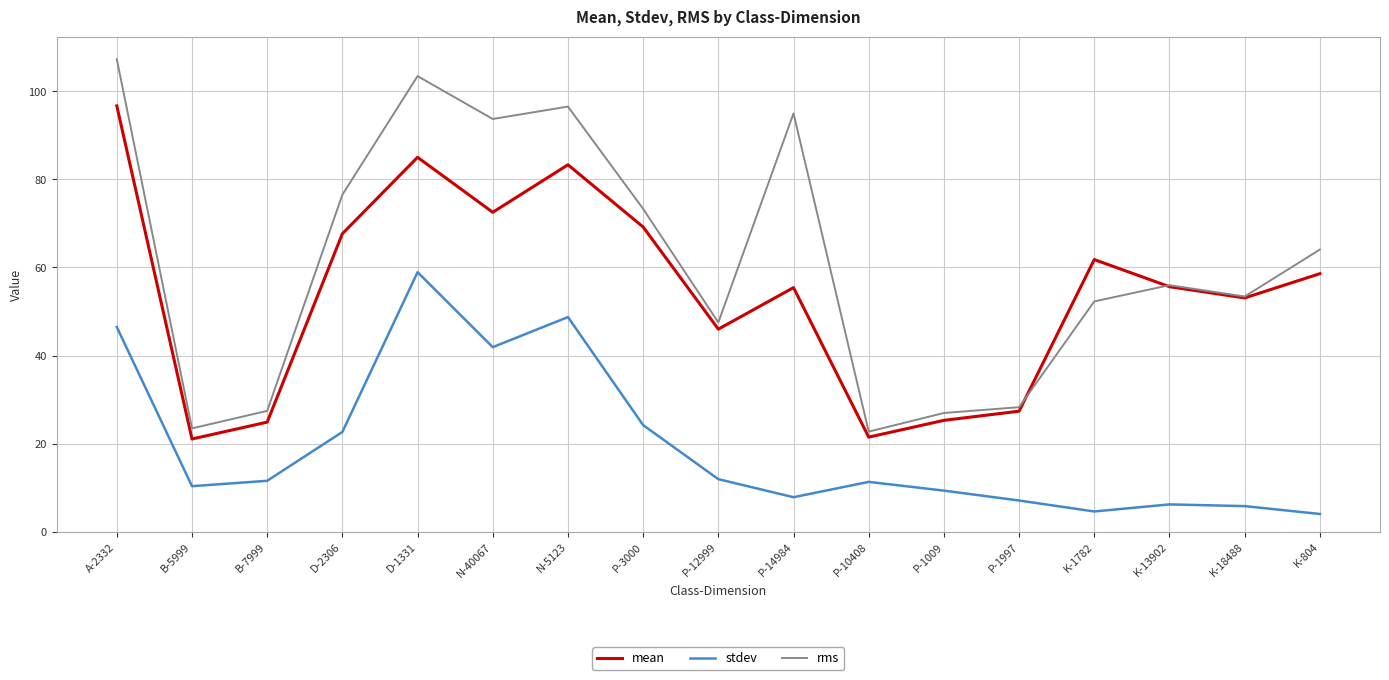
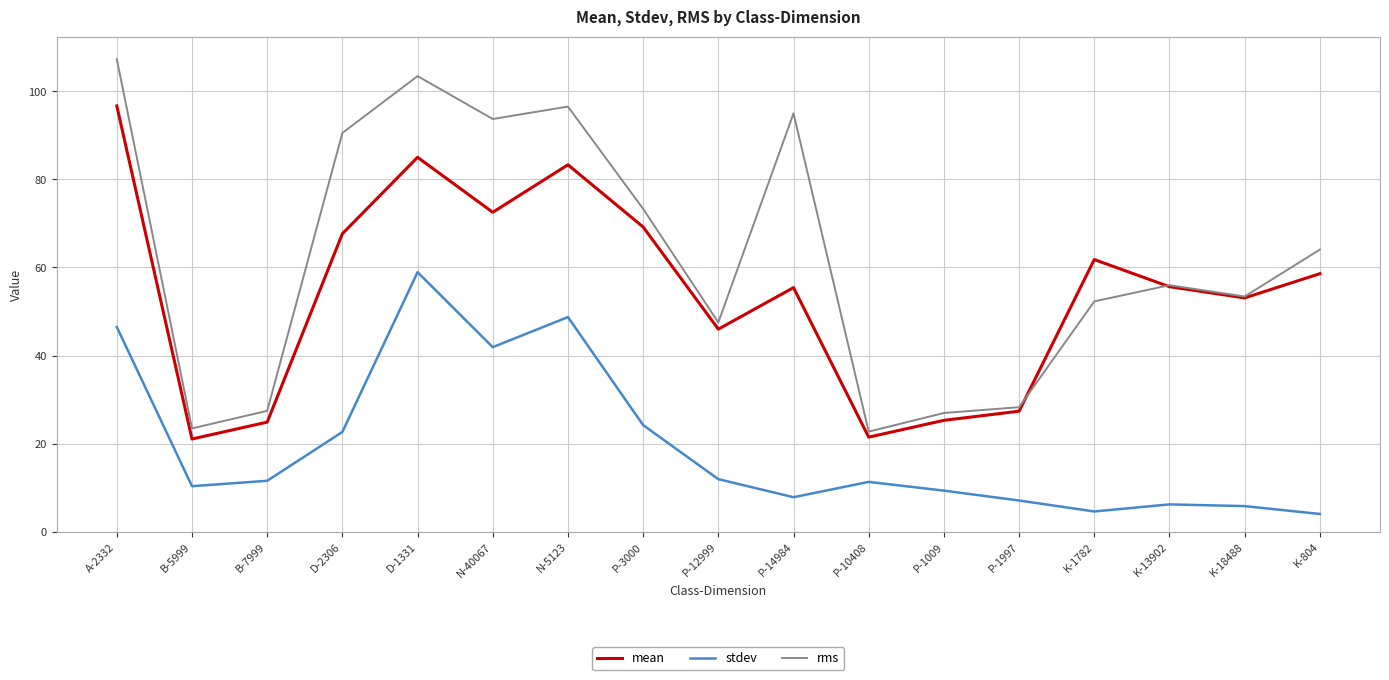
rms, D-2306: 77 -> 91
